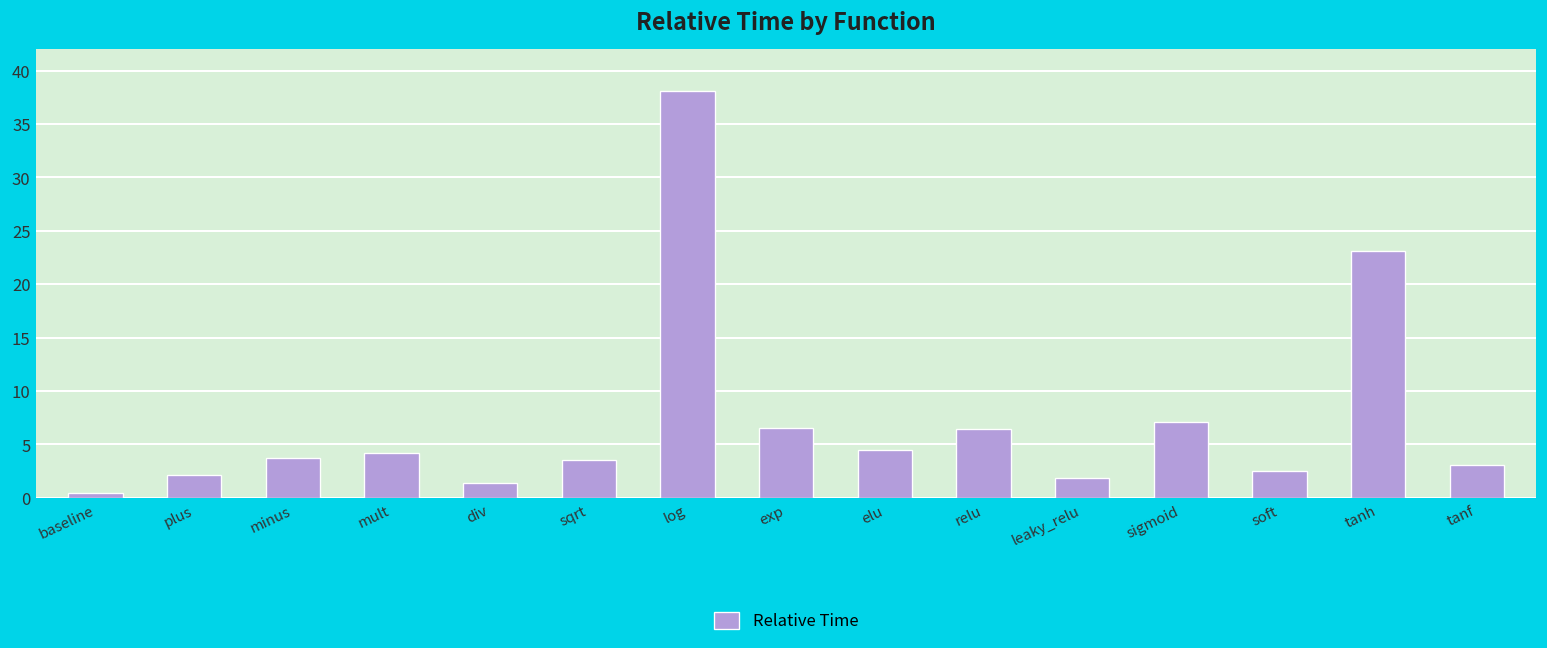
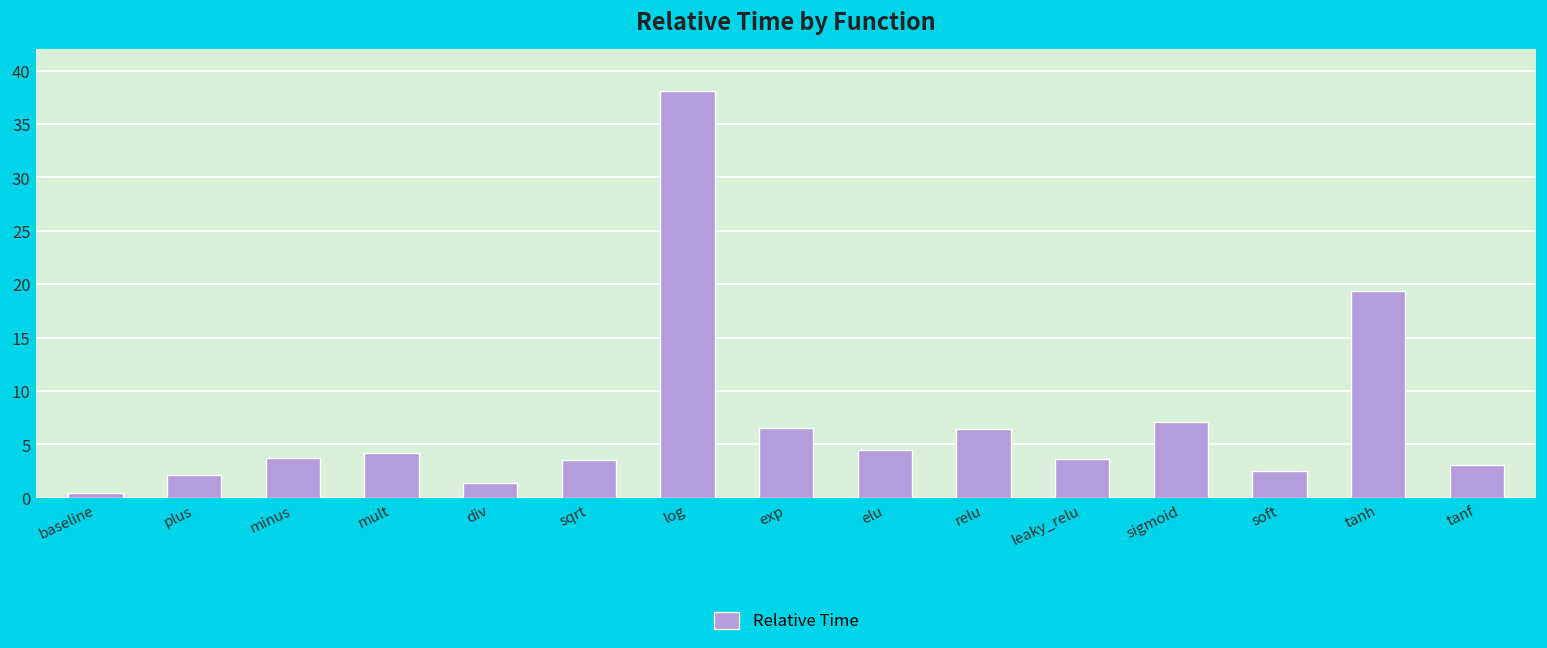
leaky_relu: 2 -> 4
tanh: 23 -> 19
